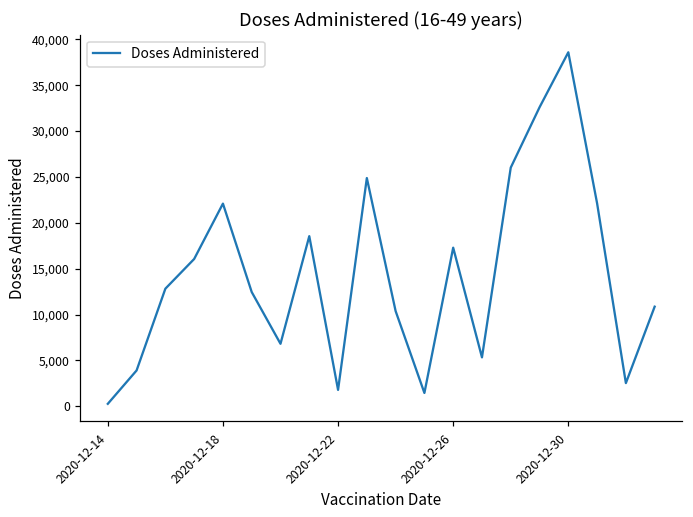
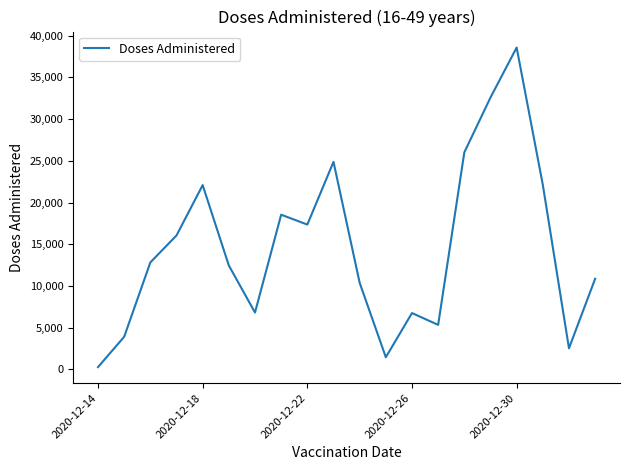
2020-12-22: 2,000 -> 17,000
2020-12-26: 17,000 -> 7,000
